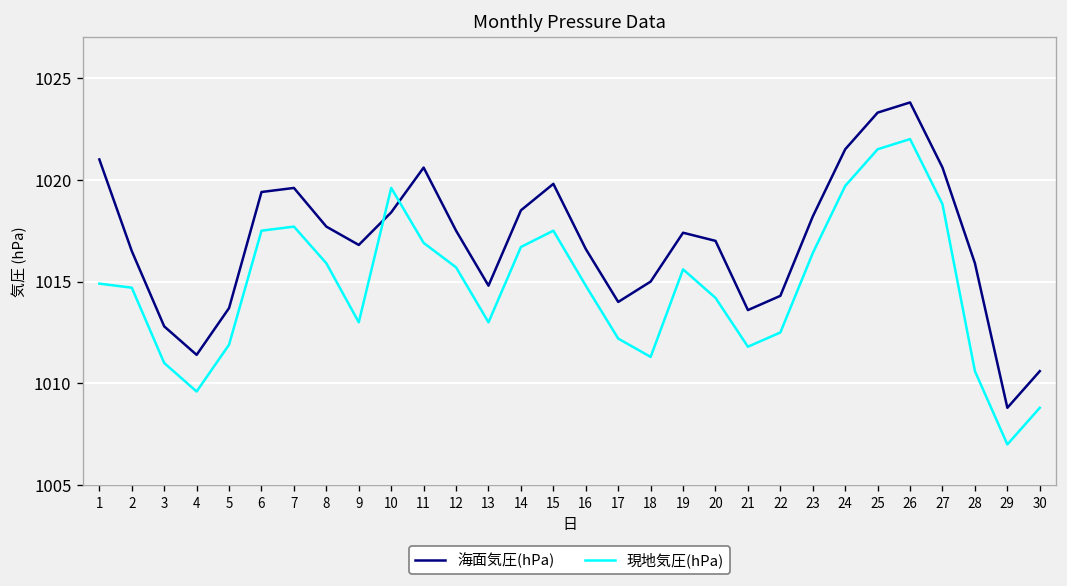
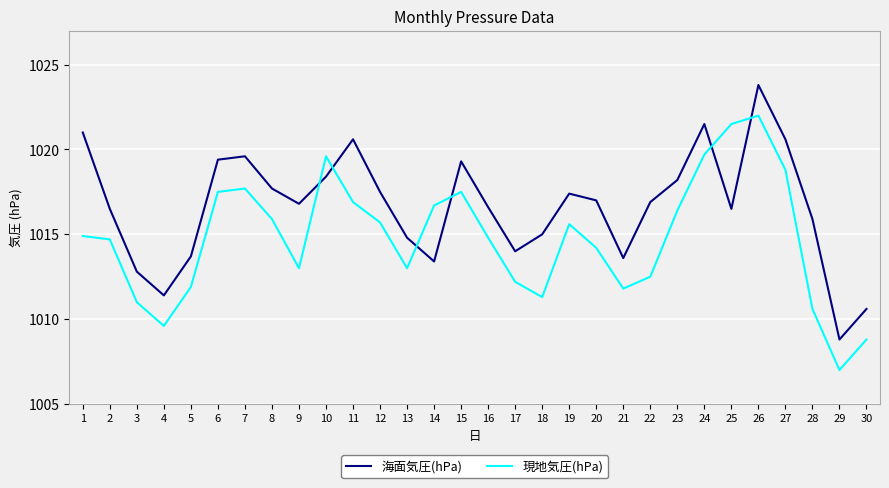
海面気圧(hPa), 14: 1018.5 -> 1013.4
海面気圧(hPa), 15: 1019.8 -> 1019.3
海面気圧(hPa), 22: 1014.3 -> 1016.9
海面気圧(hPa), 25: 1023.3 -> 1016.5
